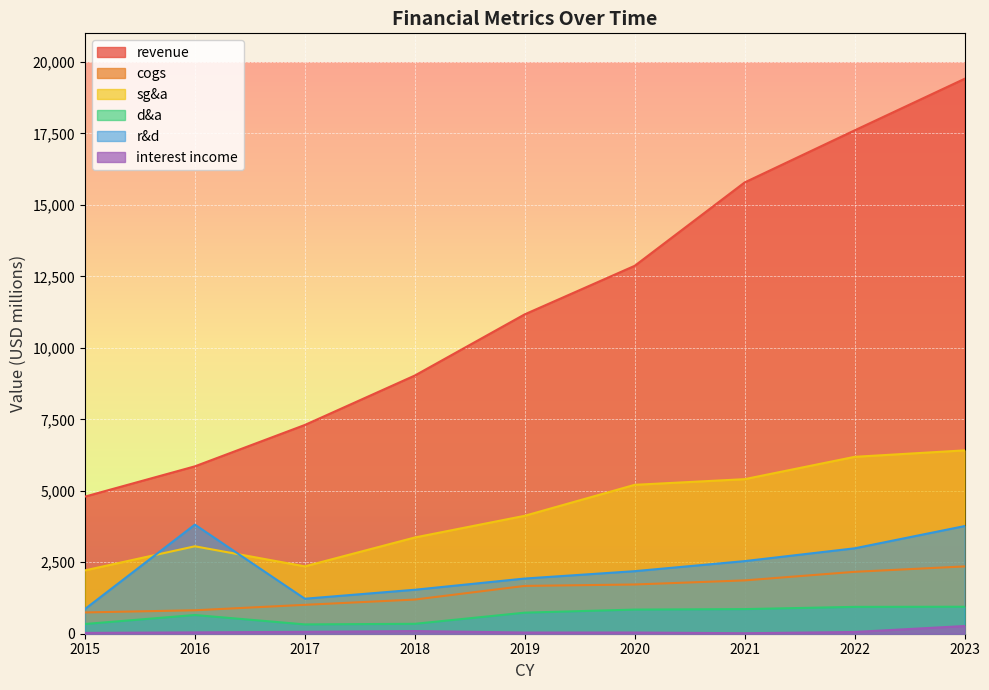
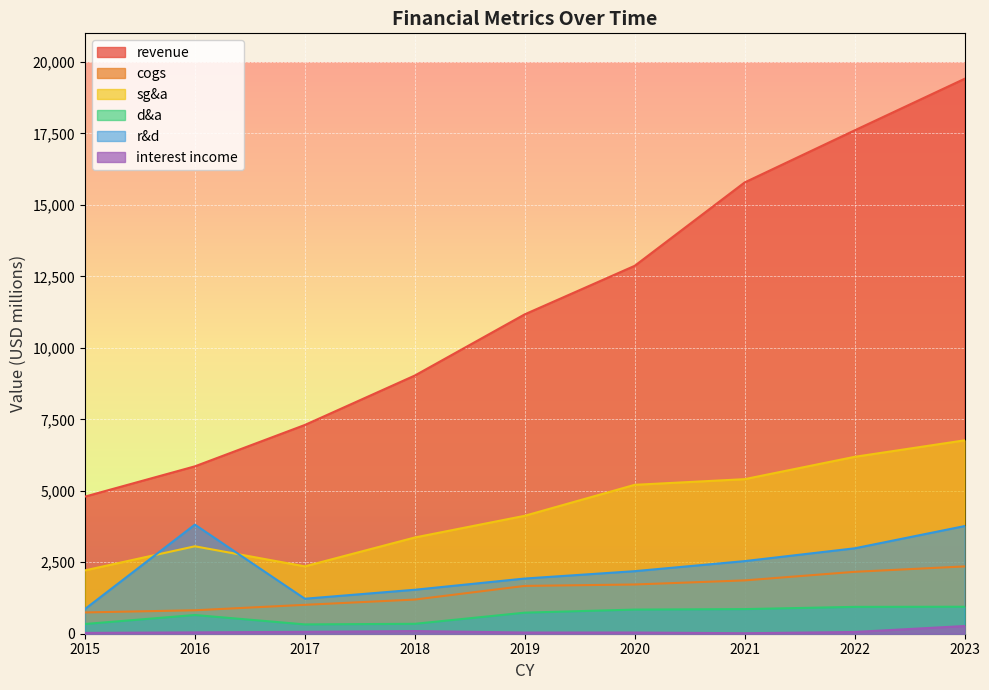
sg&a, 2023: 6,400 -> 6,800
